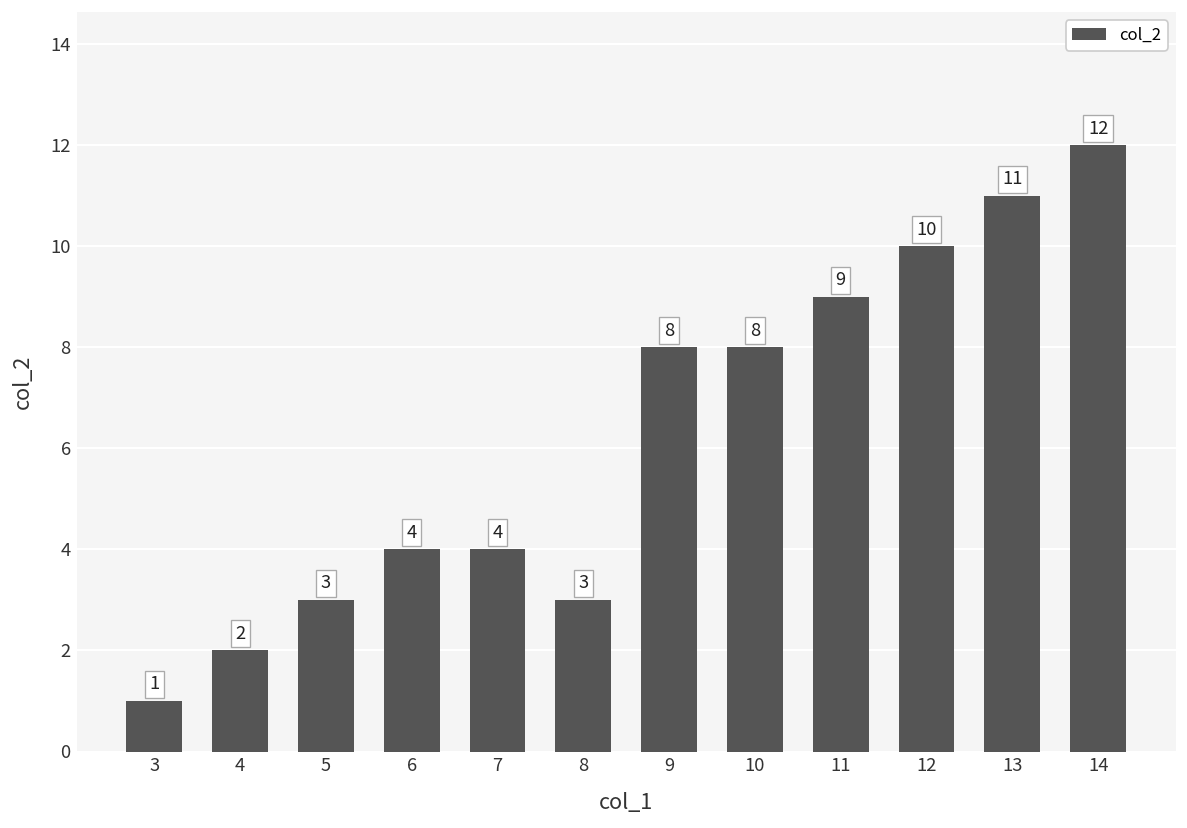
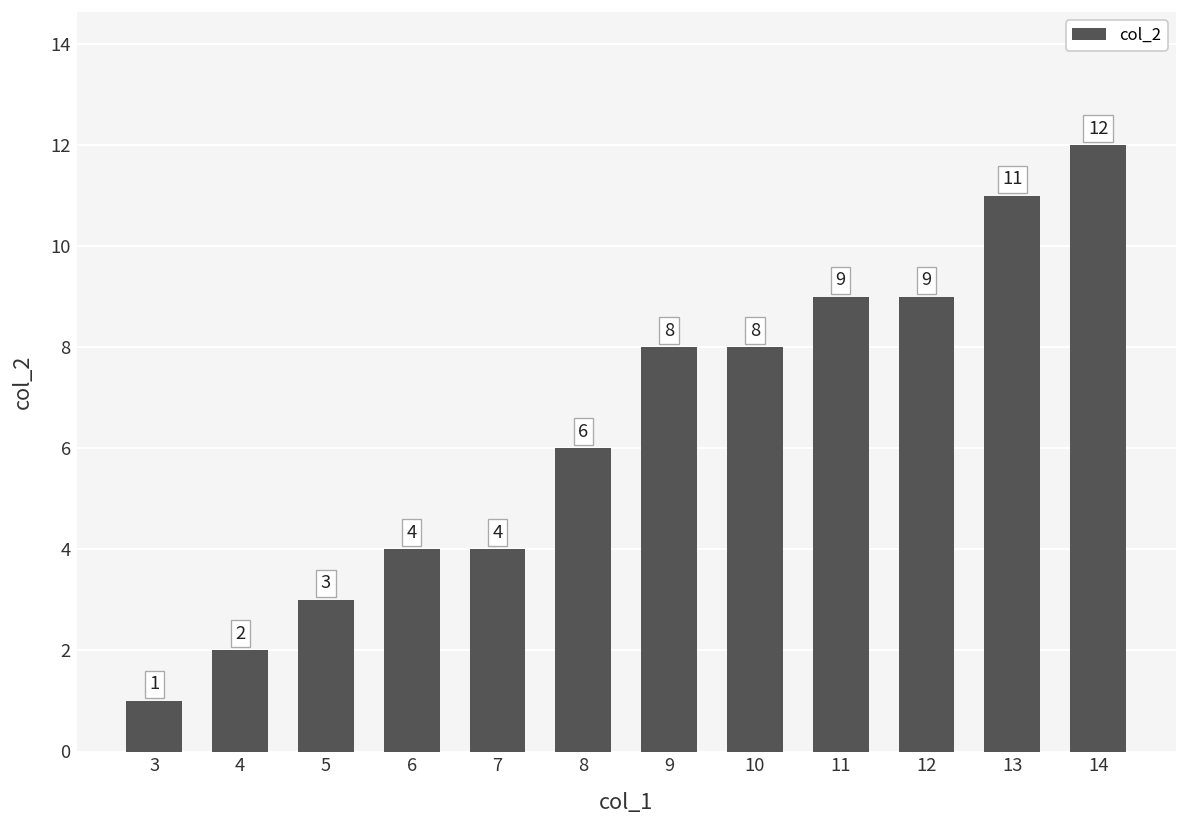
8: 3 -> 6
12: 10 -> 9
